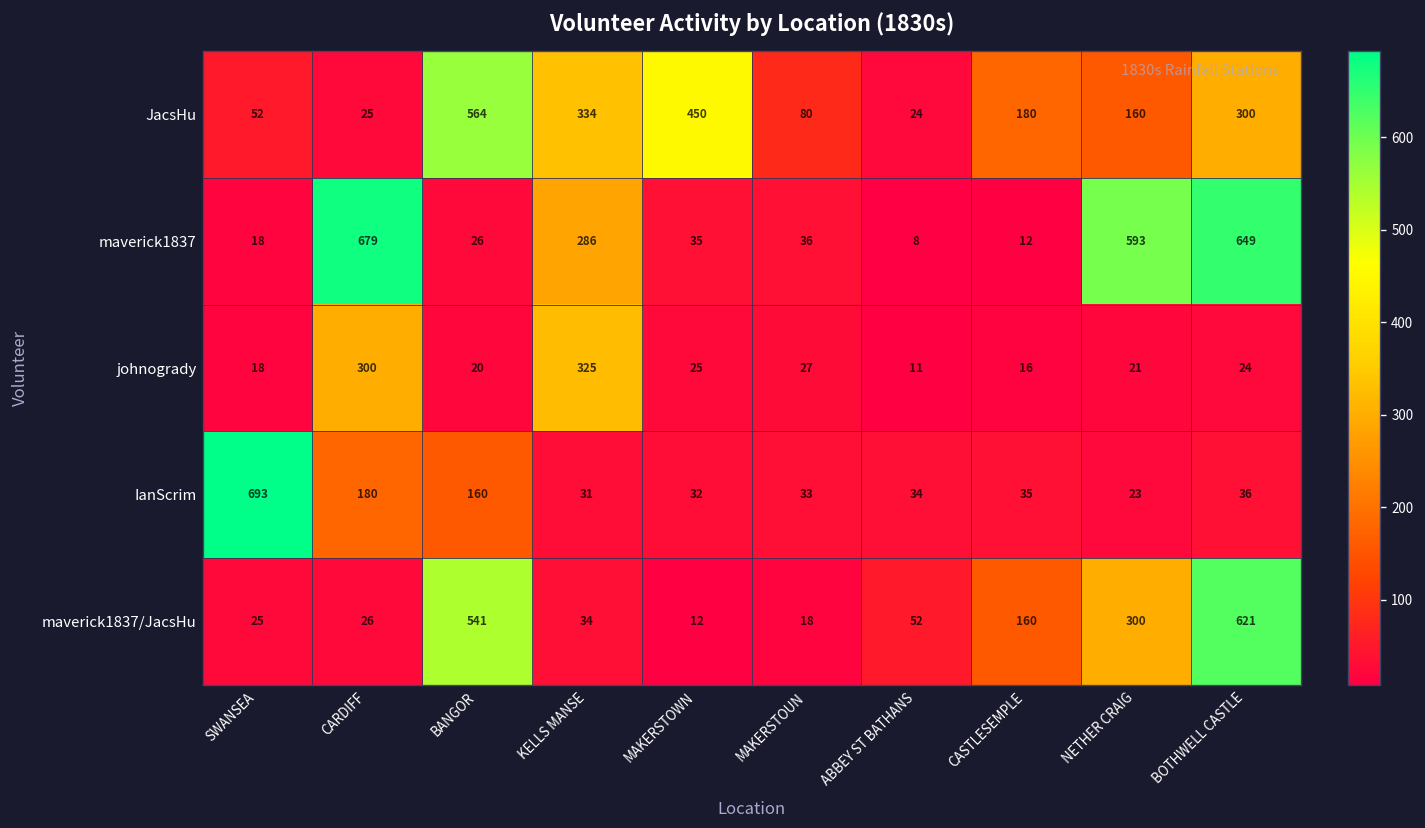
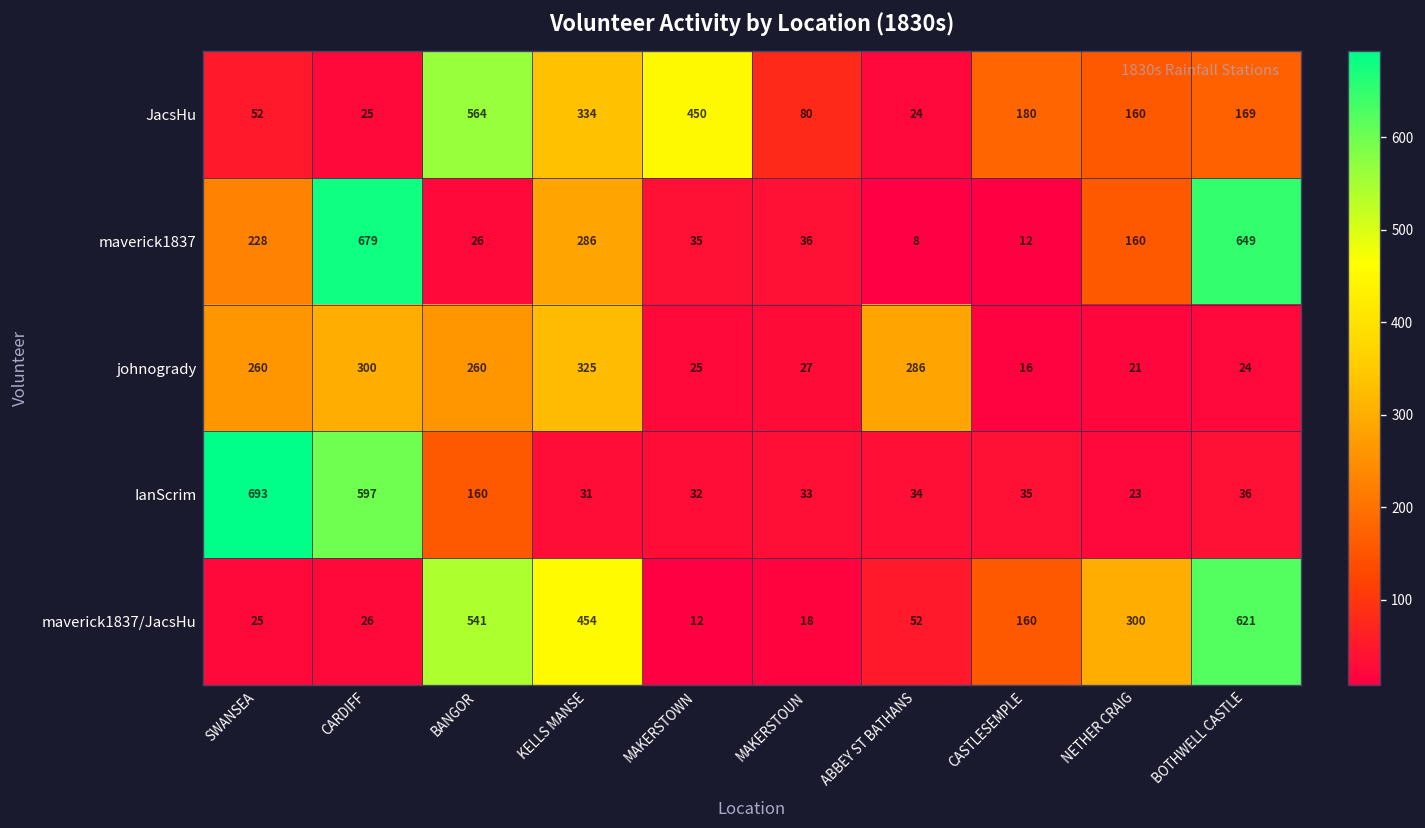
JacsHu, BOTHWELL CASTLE: 300 -> 169
maverick1837, SWANSEA: 18 -> 228
maverick1837, NETHER CRAIG: 593 -> 160
johnogrady, SWANSEA: 18 -> 260
johnogrady, BANGOR: 20 -> 260
johnogrady, ABBEY ST BATHANS: 11 -> 286
IanScrim, CARDIFF: 180 -> 597
maverick1837/JacsHu, KELLS MANSE: 34 -> 454
